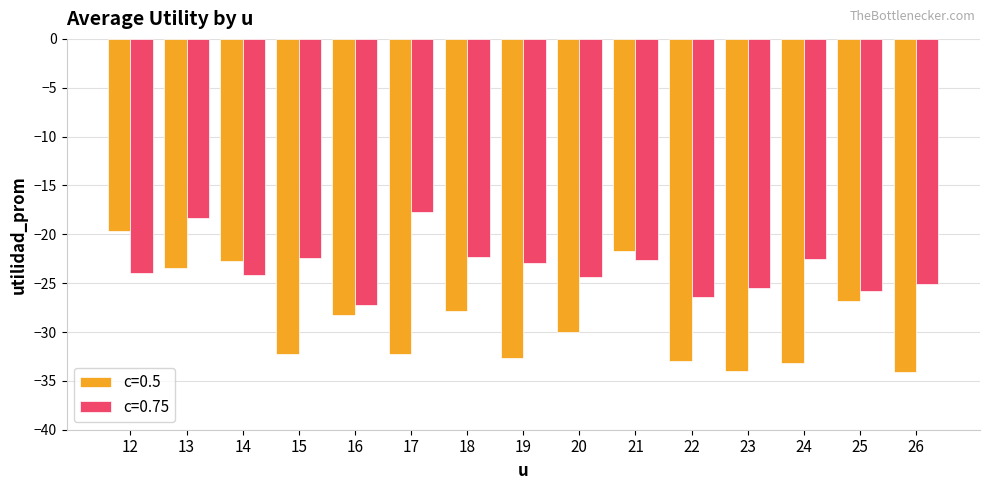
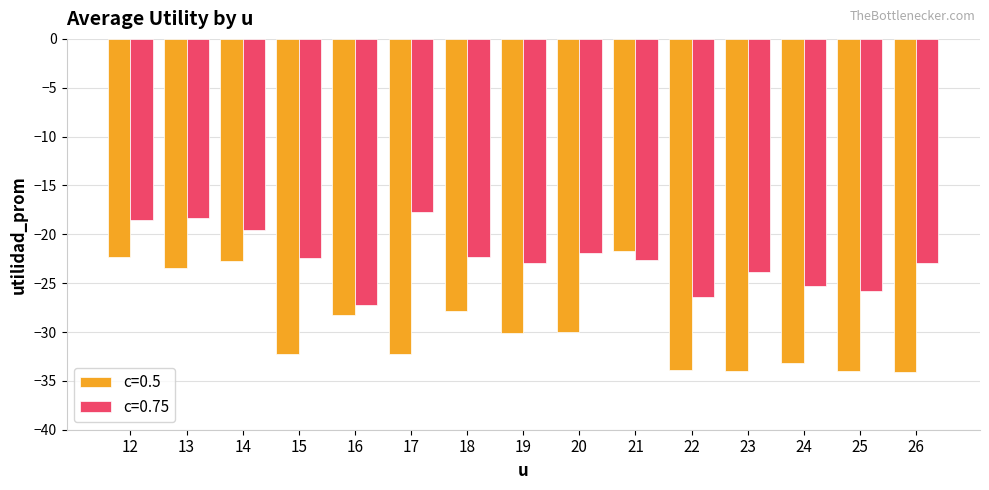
c=0.5, 12: -20 -> -22
c=0.75, 12: -24 -> -18
c=0.75, 14: -24 -> -20
c=0.5, 19: -33 -> -30
c=0.75, 20: -24 -> -22
c=0.5, 22: -33 -> -34
c=0.75, 23: -25 -> -24
c=0.75, 24: -22 -> -25
c=0.5, 25: -27 -> -34
c=0.75, 26: -25 -> -23
